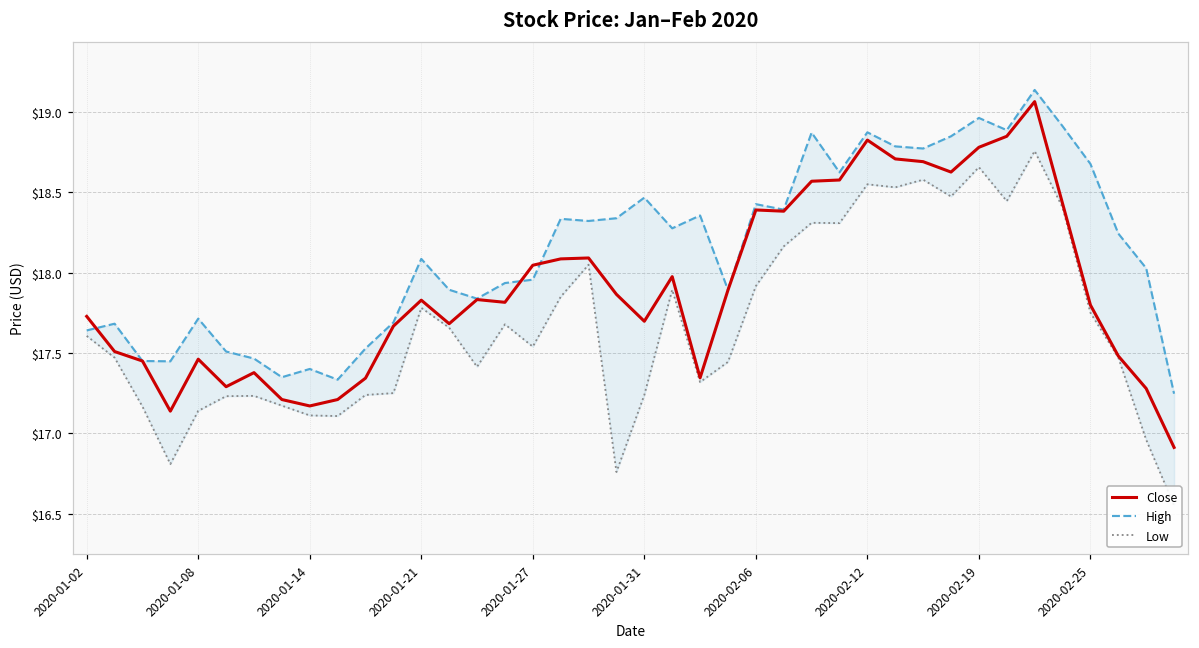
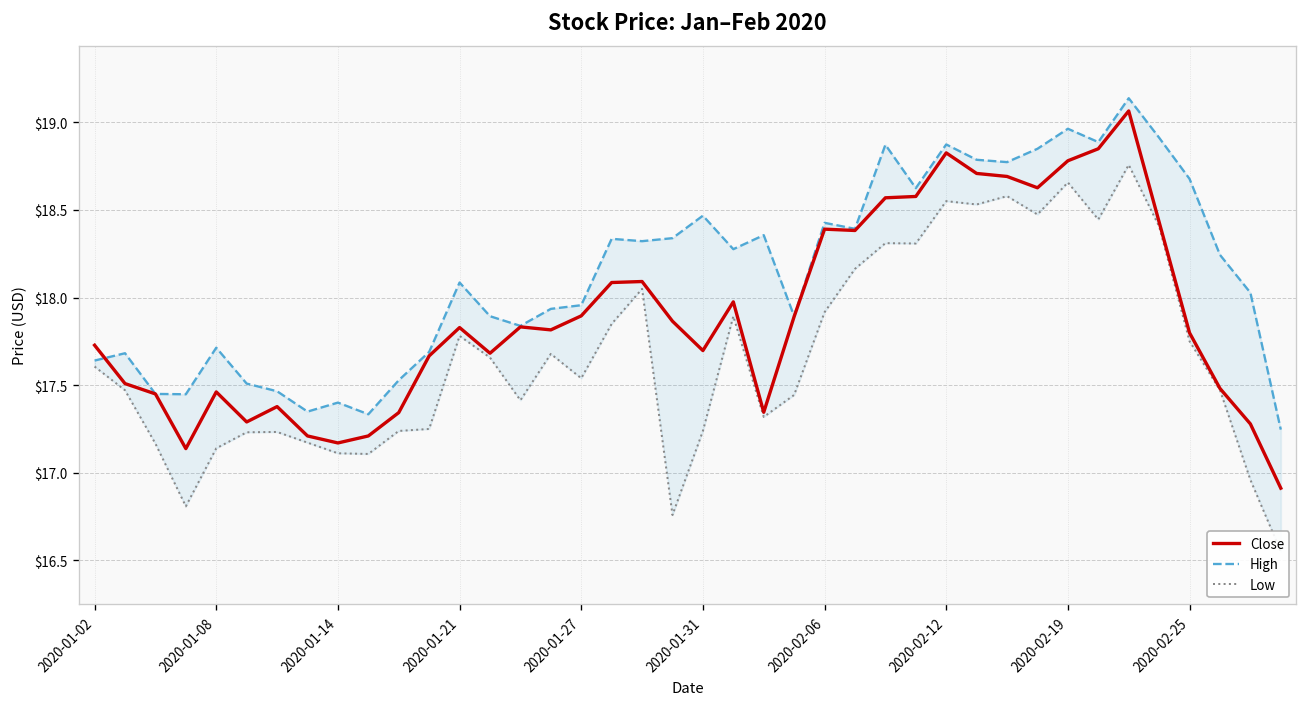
Close, 2020-01-27: $18.05 -> $17.90
